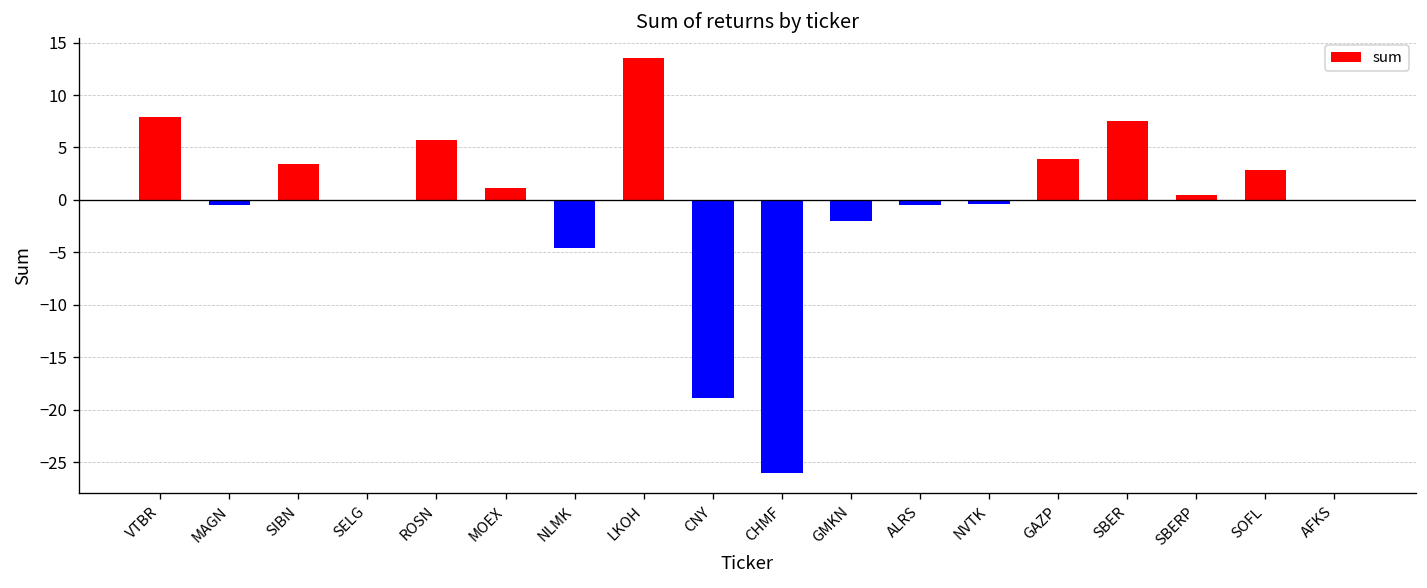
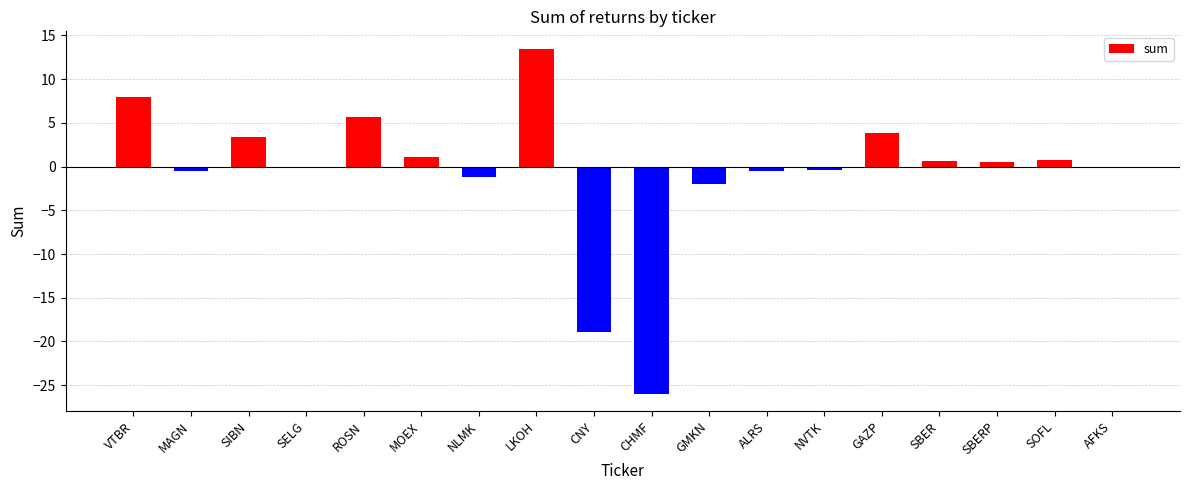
NLMK: -5 -> -1
SBER: 8 -> 1
SOFL: 3 -> 1
